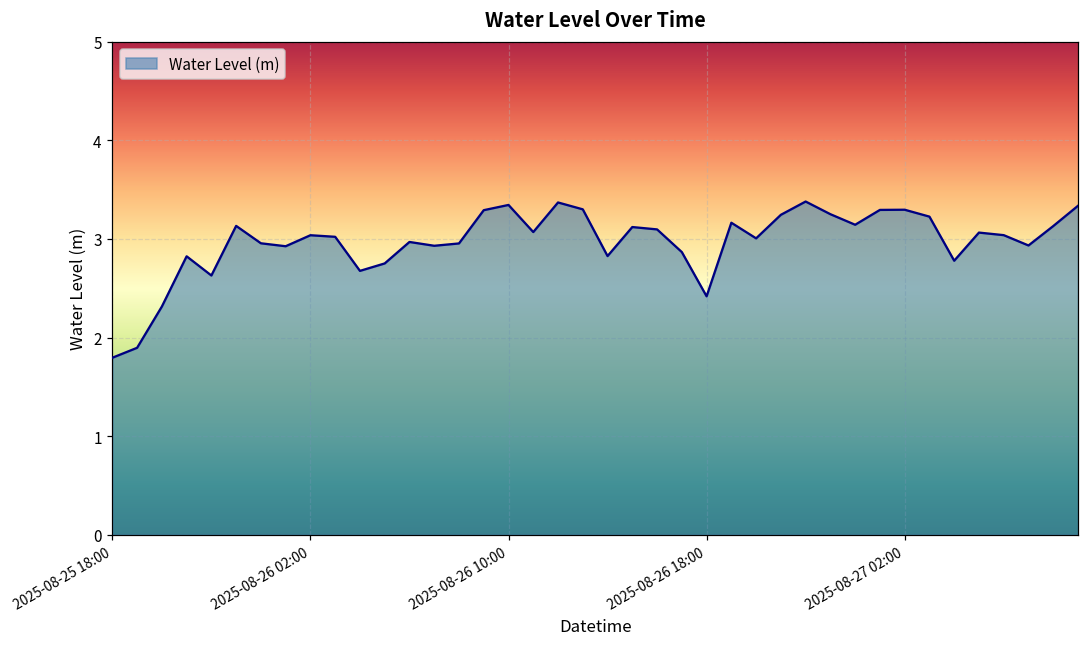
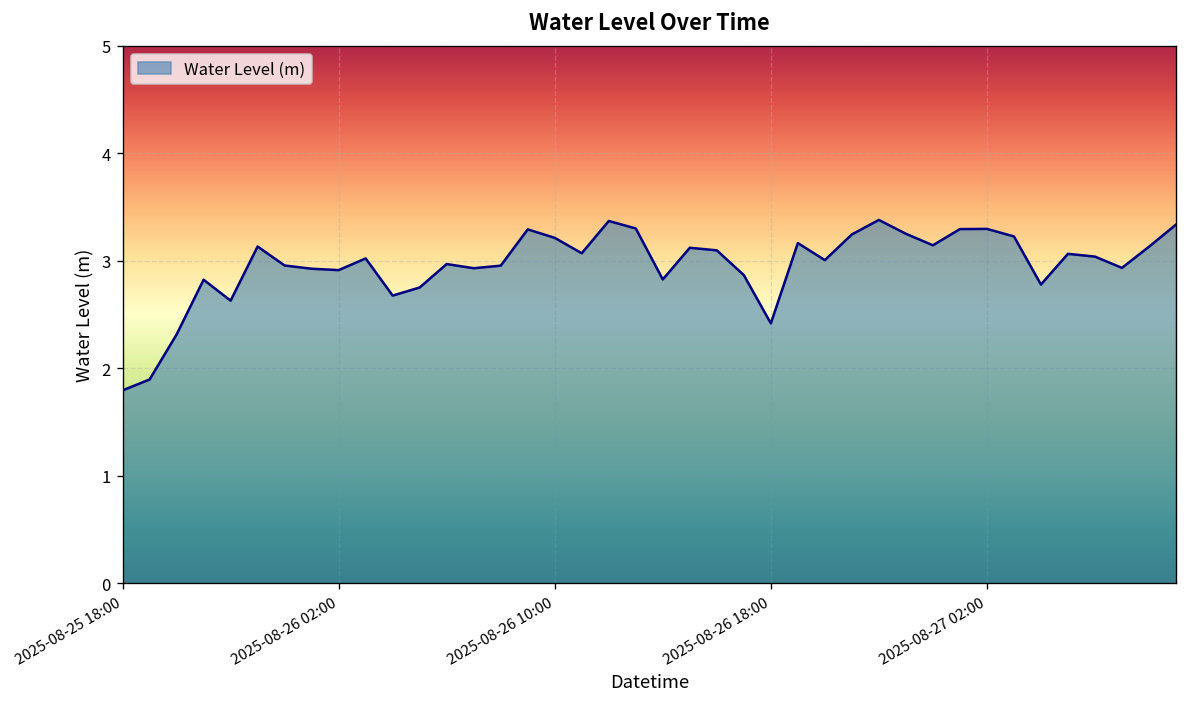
2025-08-26 02:00: 3.0 -> 2.9
2025-08-26 10:00: 3.3 -> 3.2
